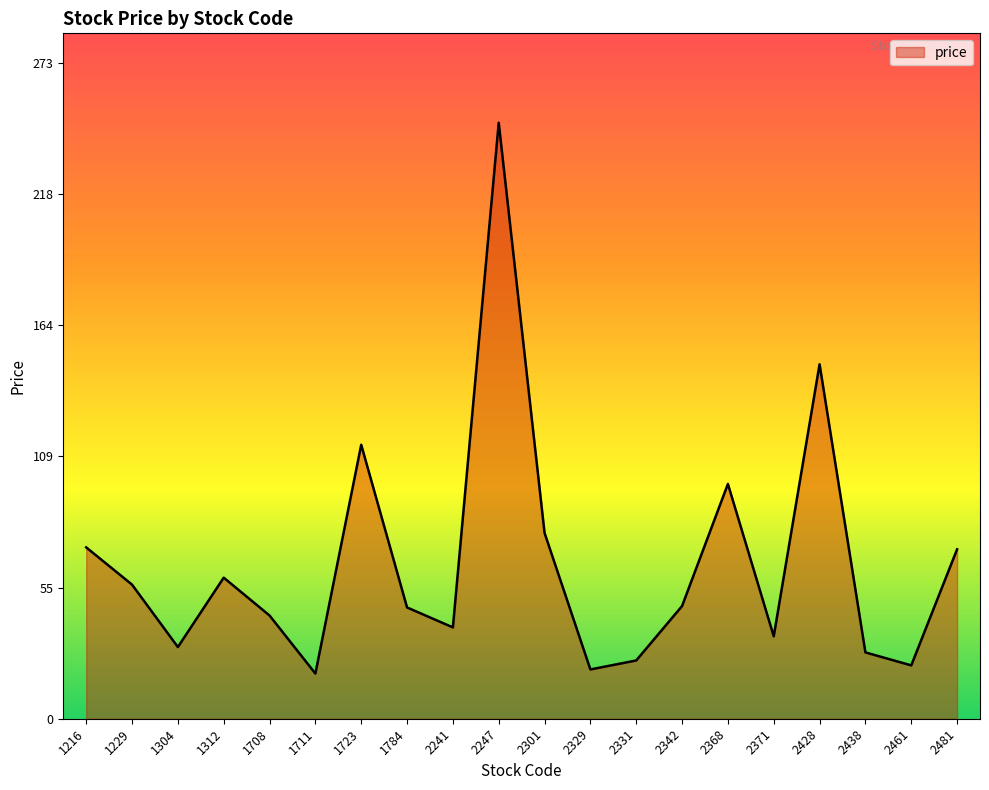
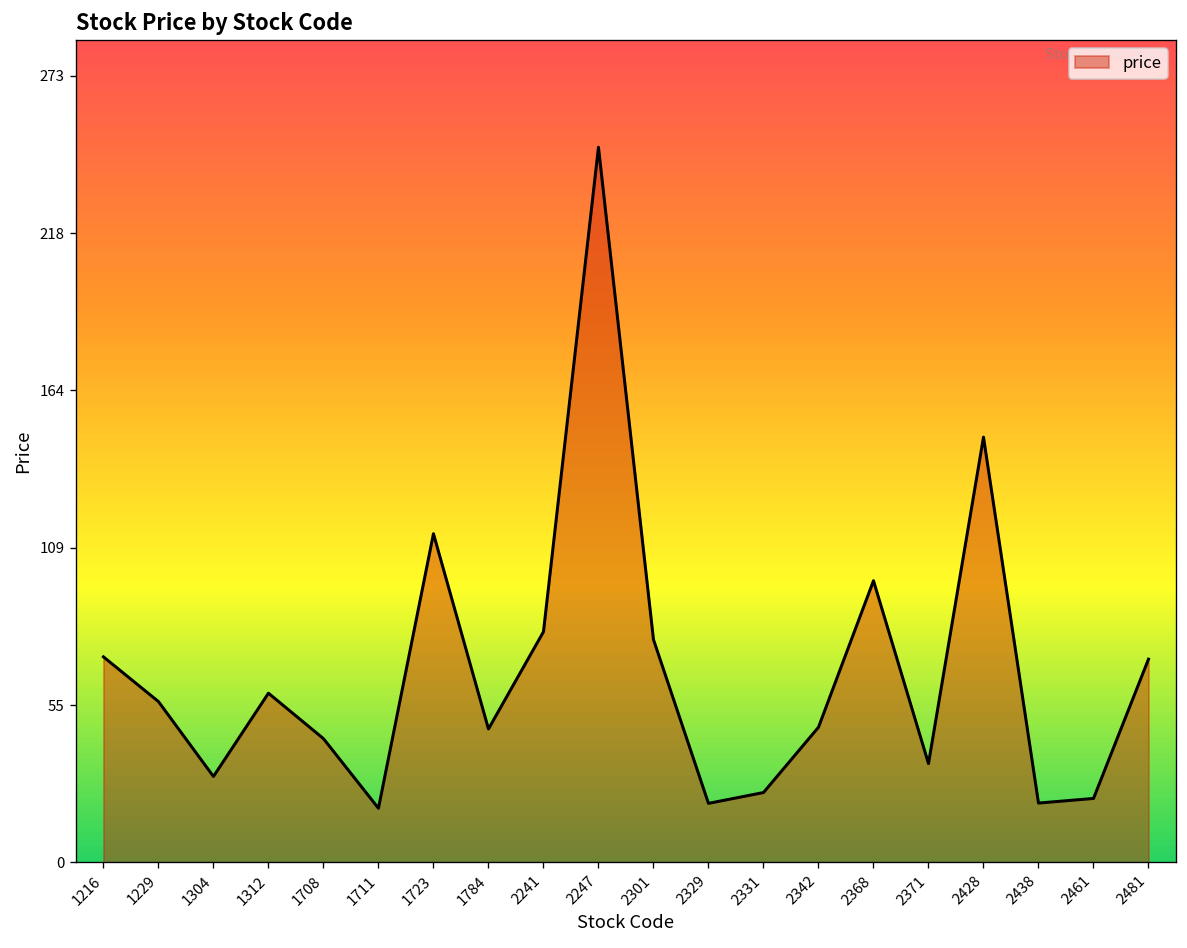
2241: 38 -> 80
2438: 28 -> 21
